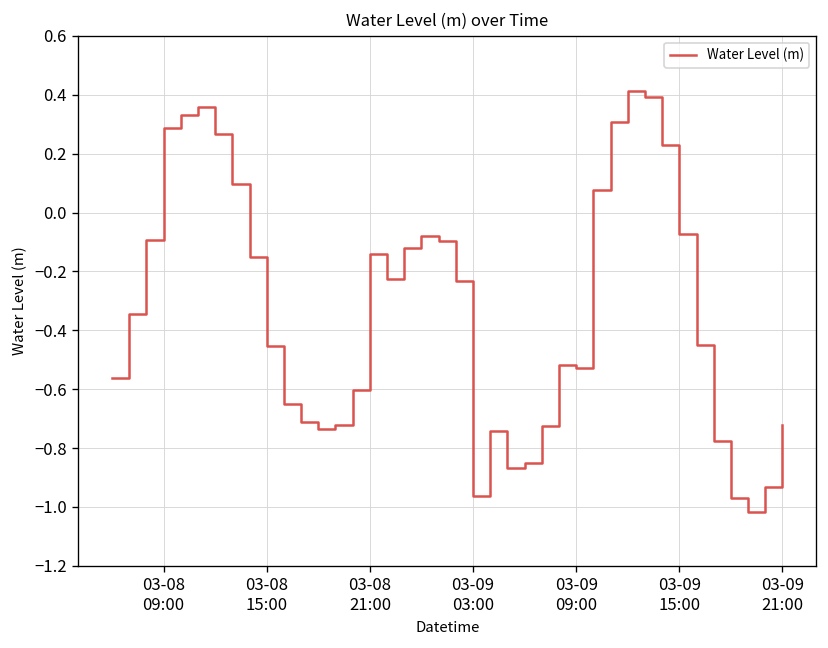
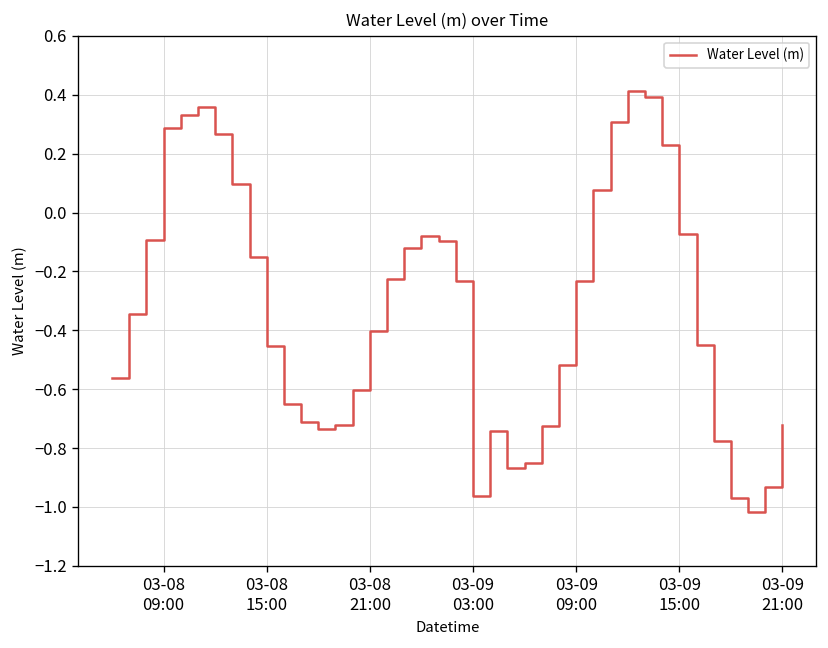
03-08 21:00: -0.14 -> -0.40
03-09 09:00: -0.53 -> -0.23
